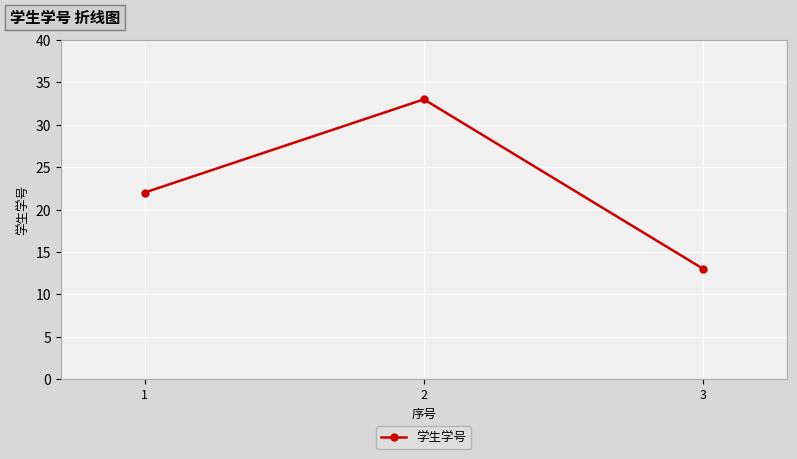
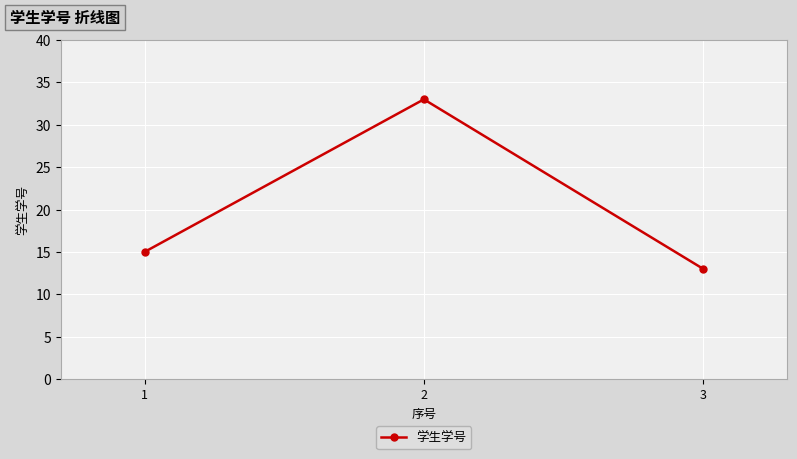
1: 22 -> 15
